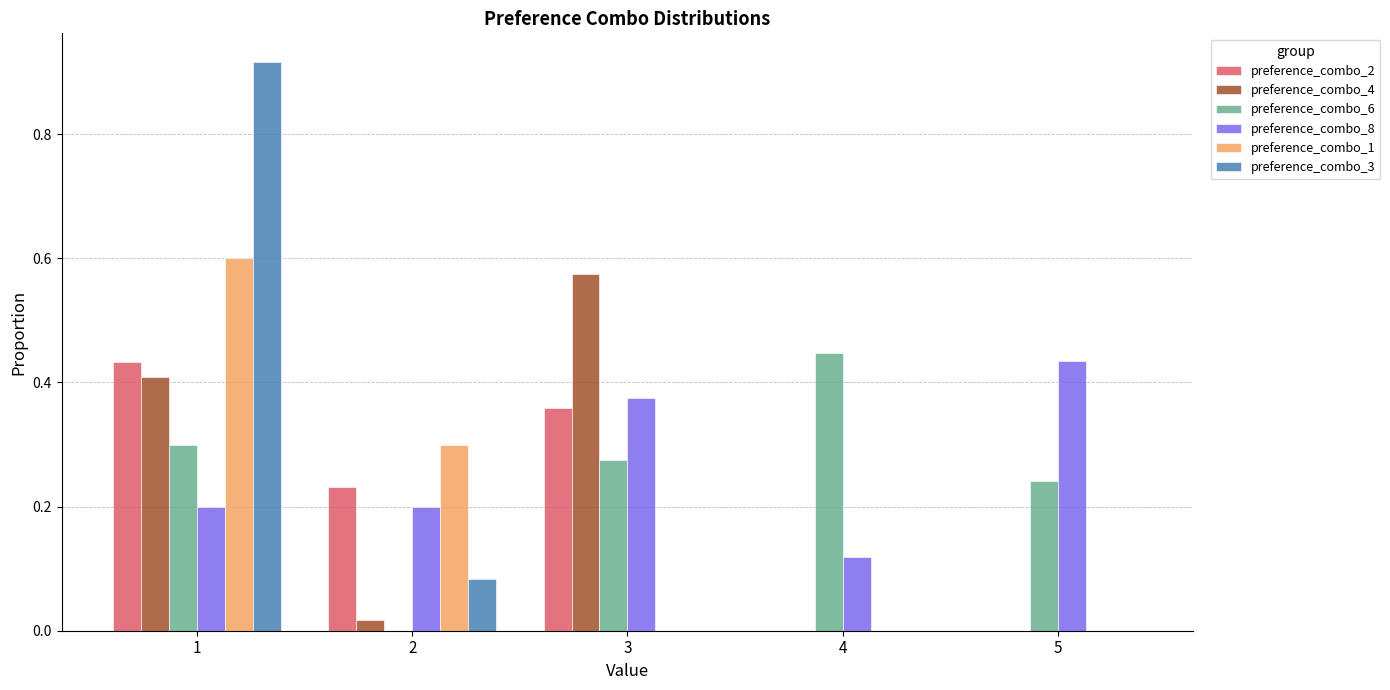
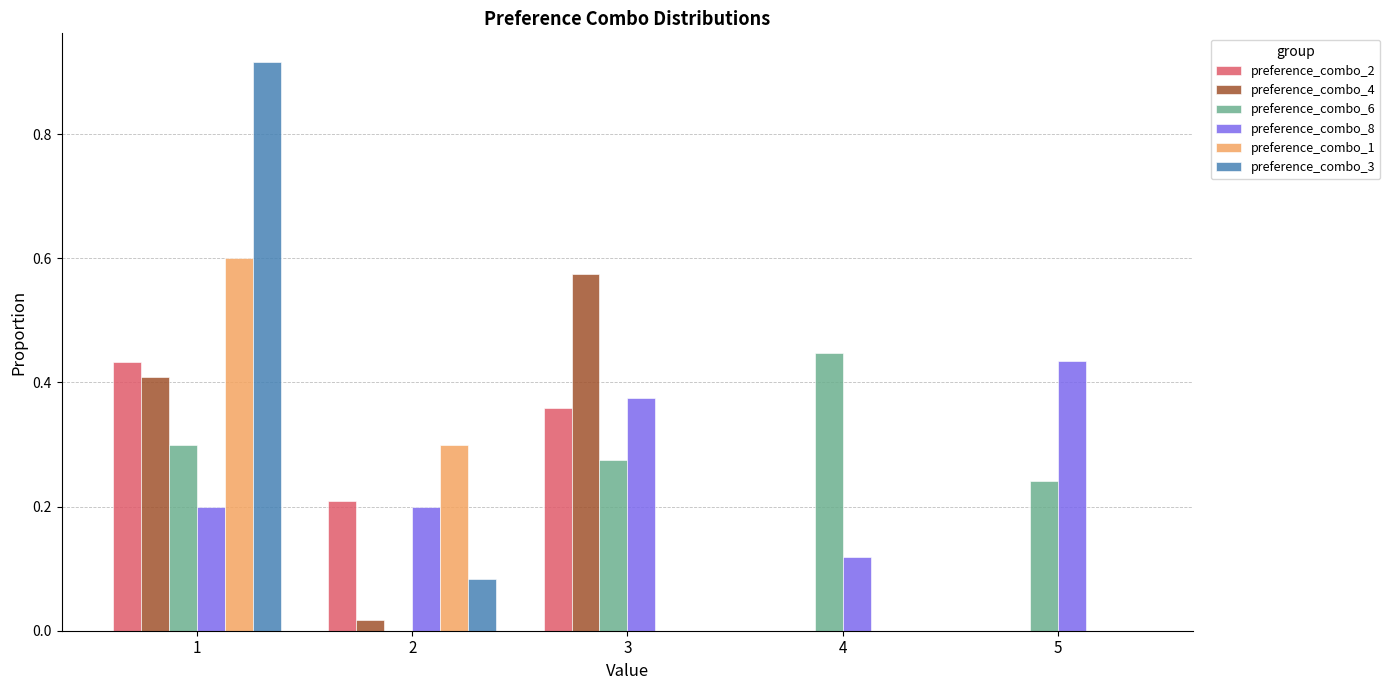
preference_combo_2, 2: 0.23 -> 0.21
